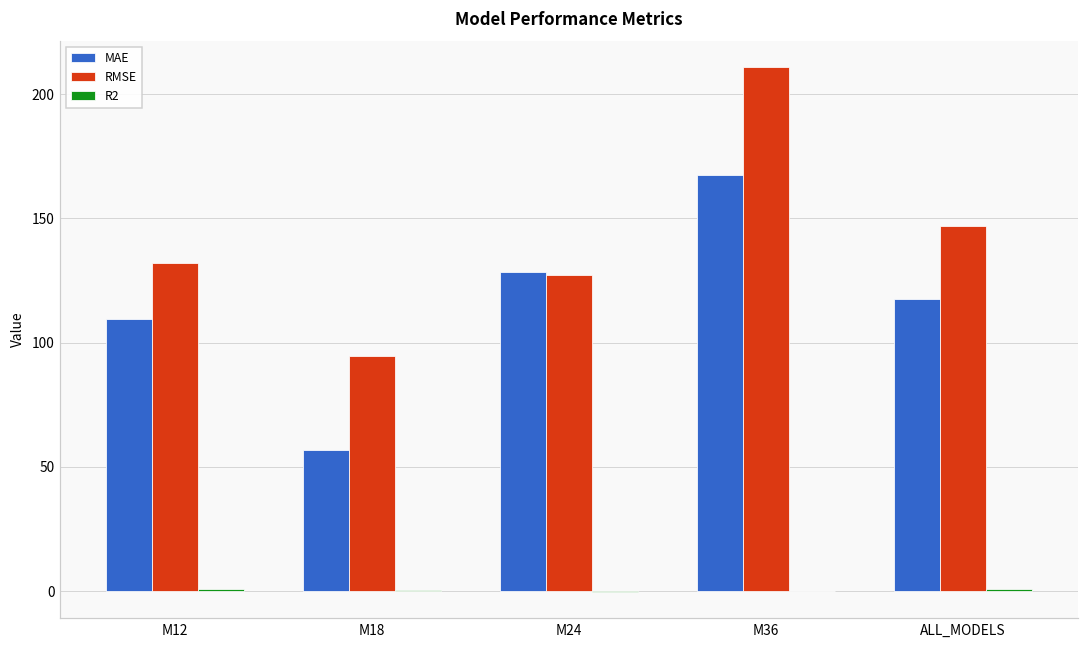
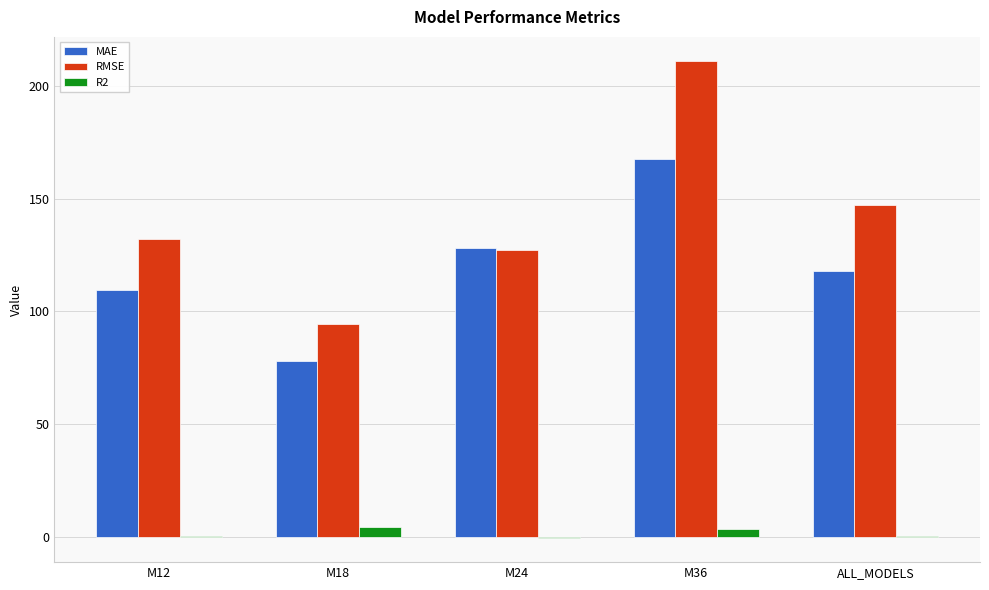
MAE, M18: 57 -> 78
R2, M18: 0 -> 5
R2, M36: 0 -> 4
